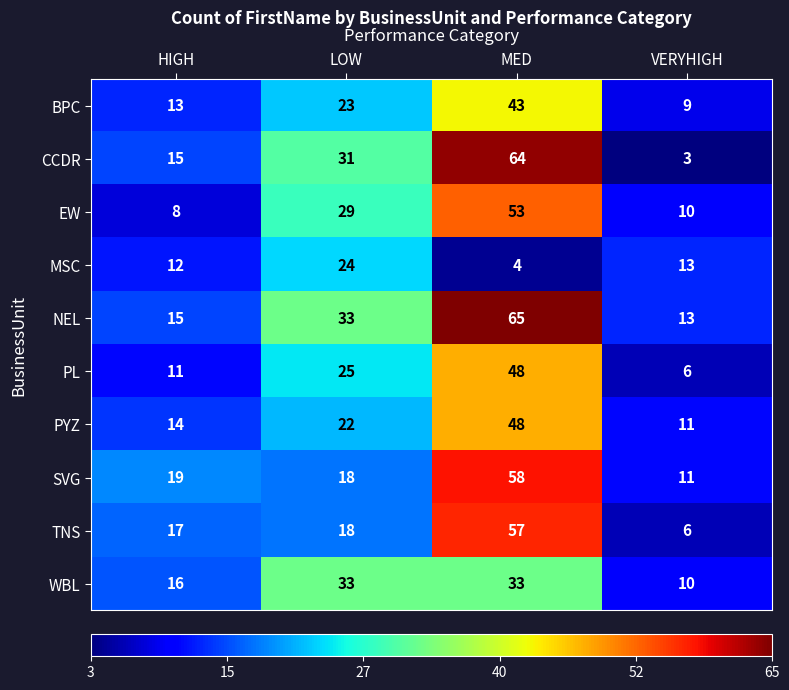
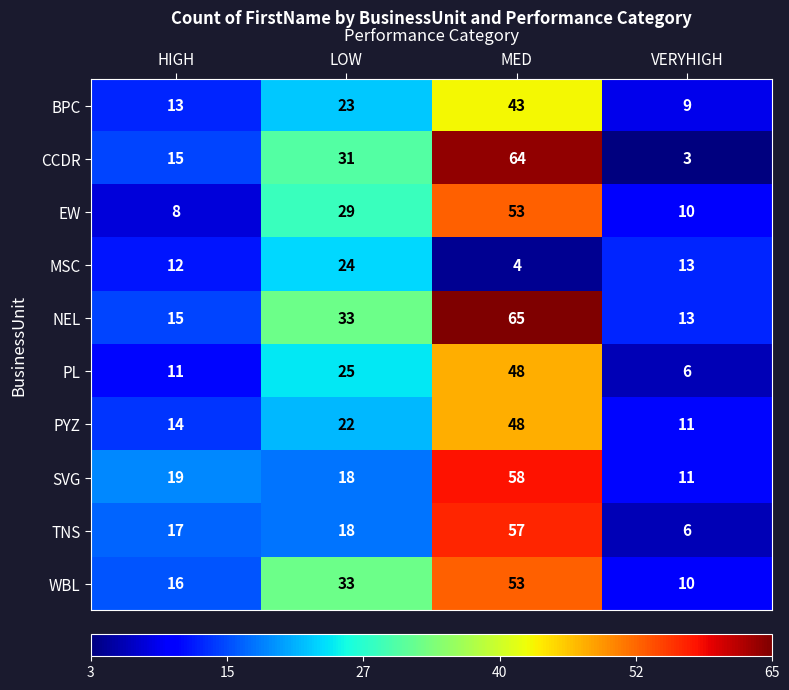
WBL, MED: 33 -> 53
